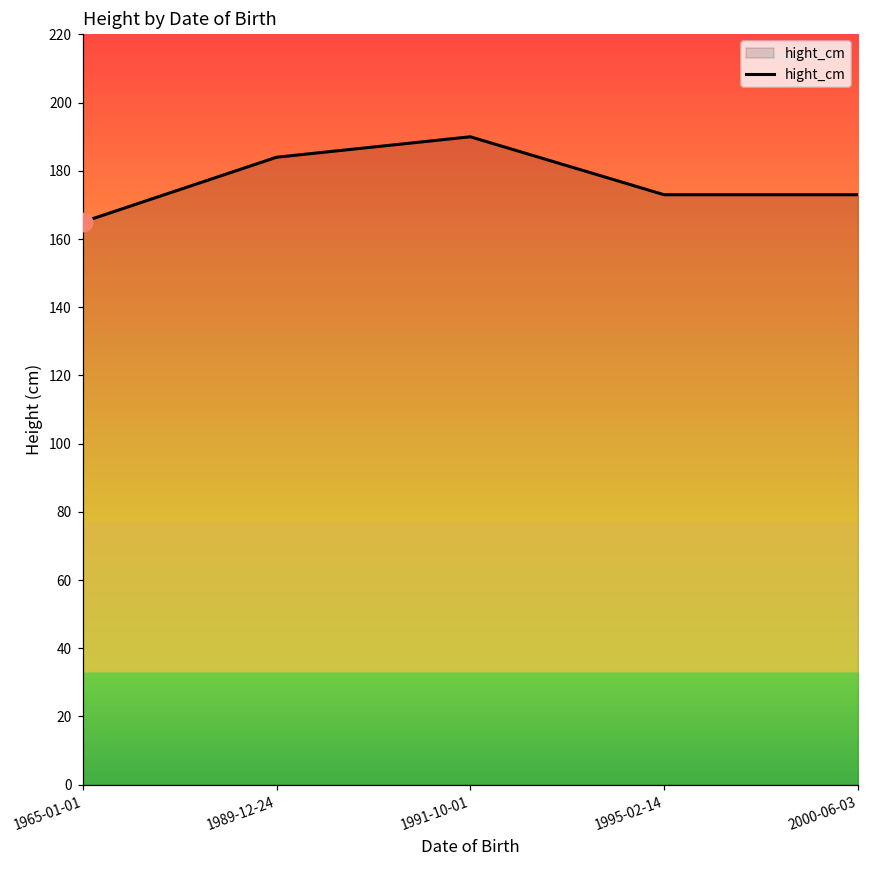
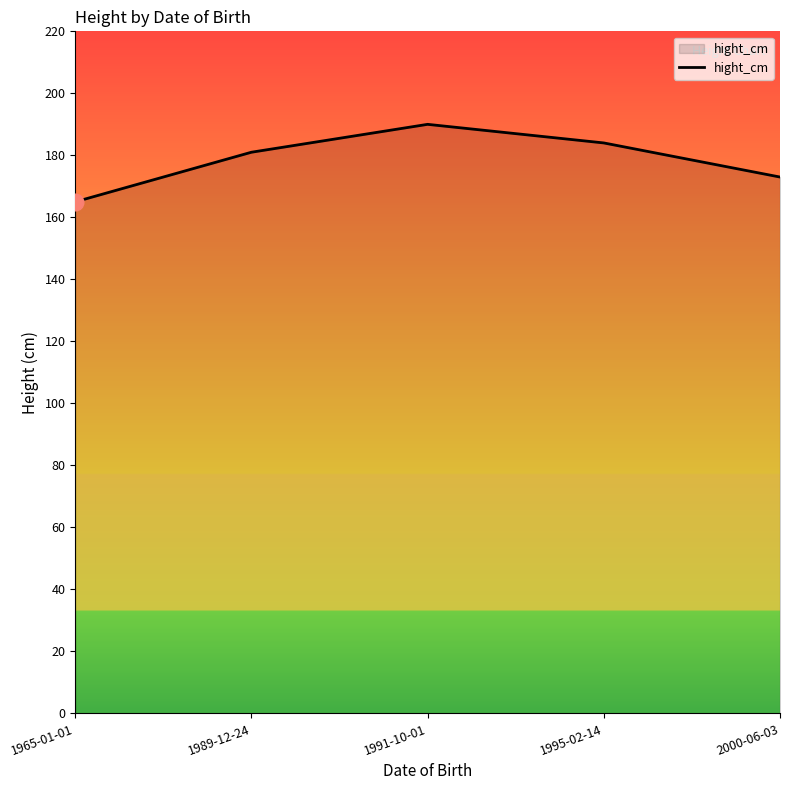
hight_cm, 1989-12-24: 184 -> 181
hight_cm, 1995-02-14: 173 -> 184
